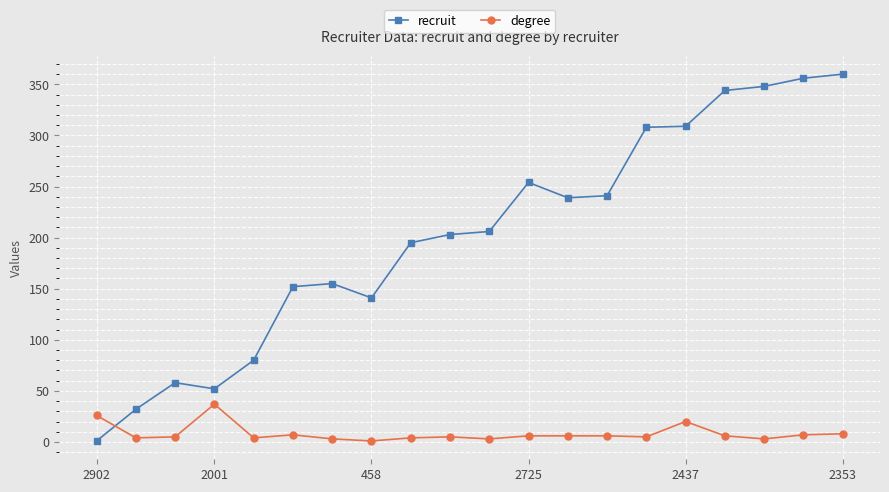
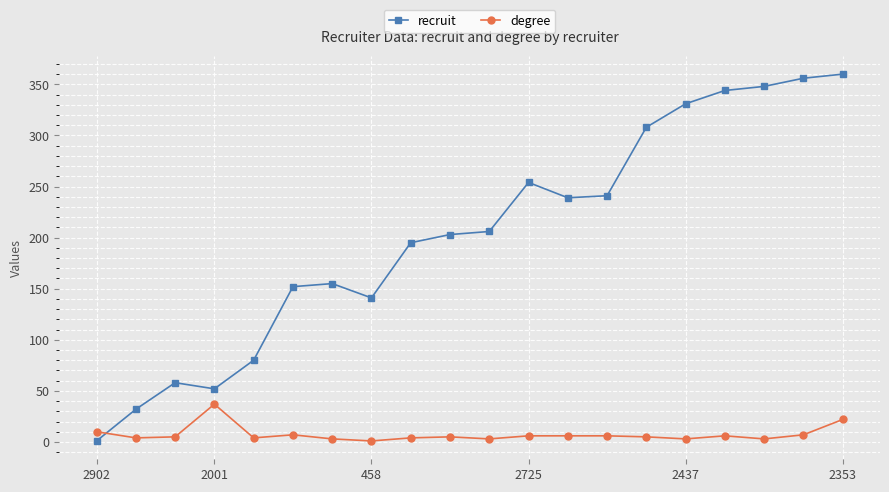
degree, 2902: 26 -> 10
recruit, 2437: 309 -> 331
degree, 2437: 20 -> 3
degree, 2353: 8 -> 22
